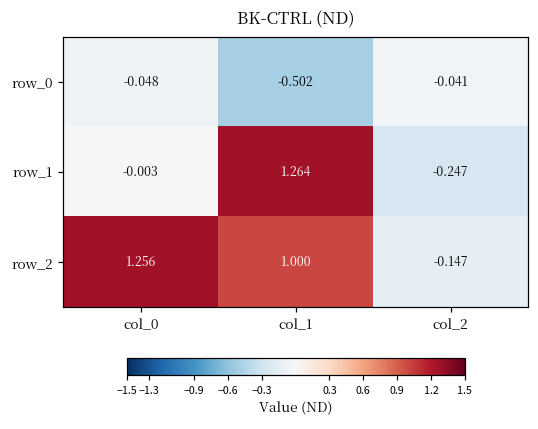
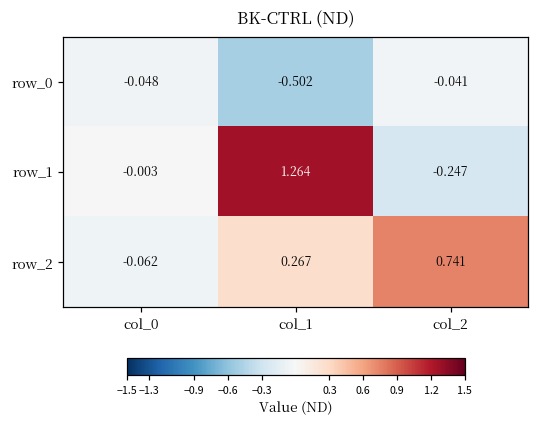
row_2, col_0: 1.256 -> -0.062
row_2, col_1: 1.000 -> 0.267
row_2, col_2: -0.147 -> 0.741
